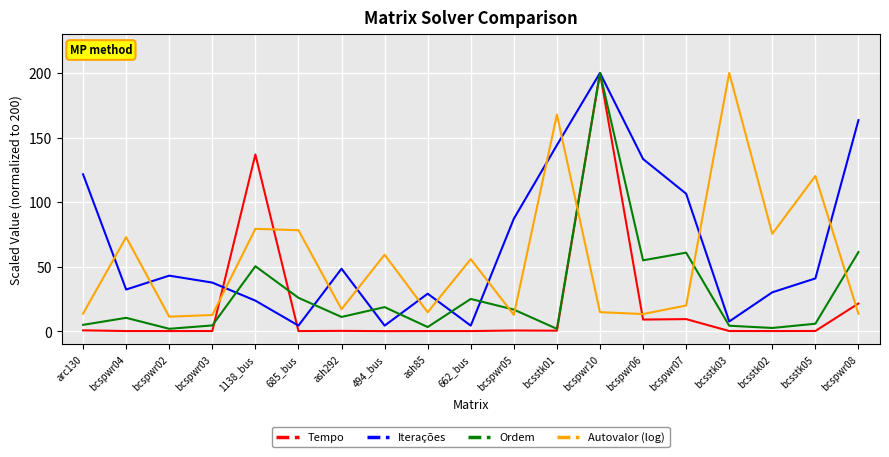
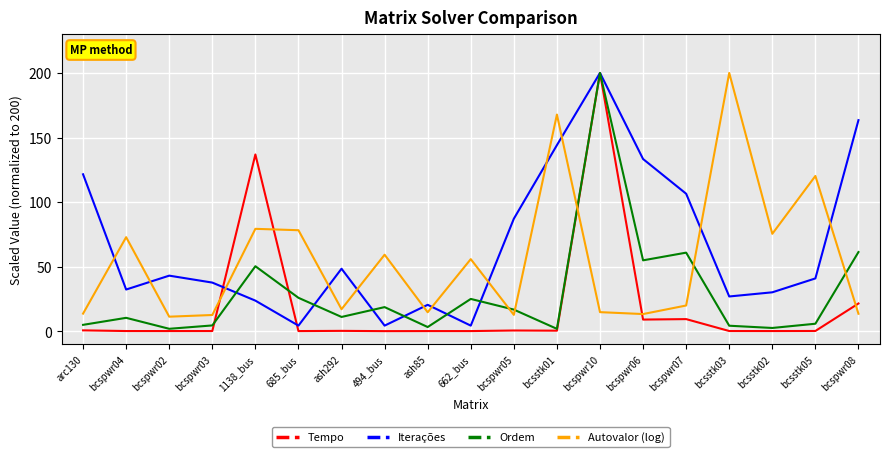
Iterações, ash85: 29 -> 20
Iterações, bcsstk03: 8 -> 27
